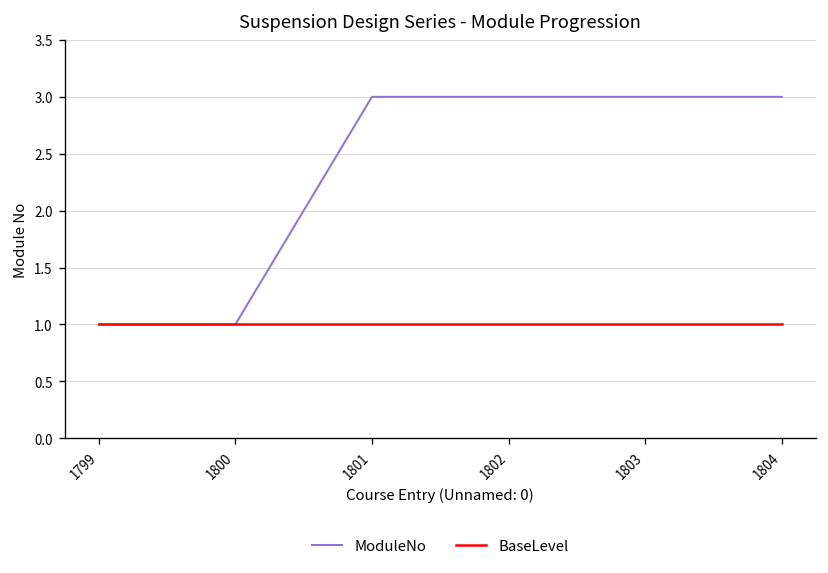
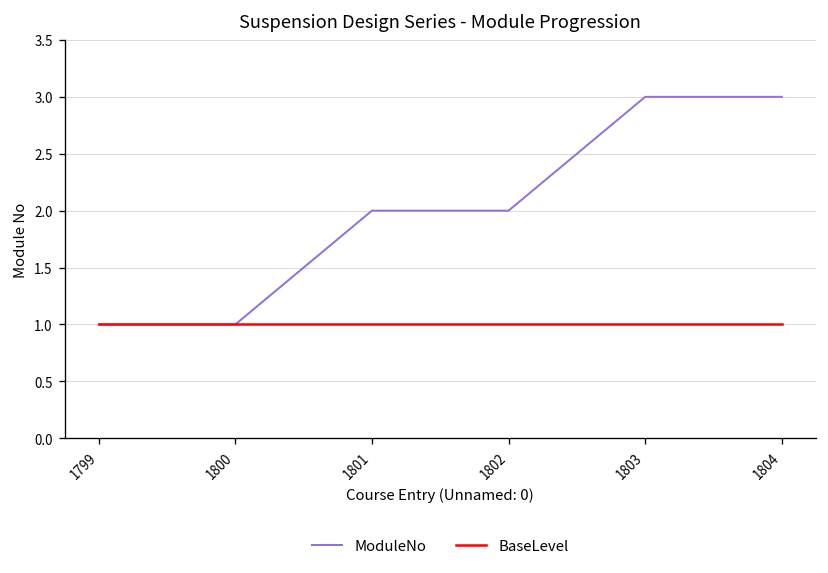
ModuleNo, 1801: 3 -> 2
ModuleNo, 1802: 3 -> 2
